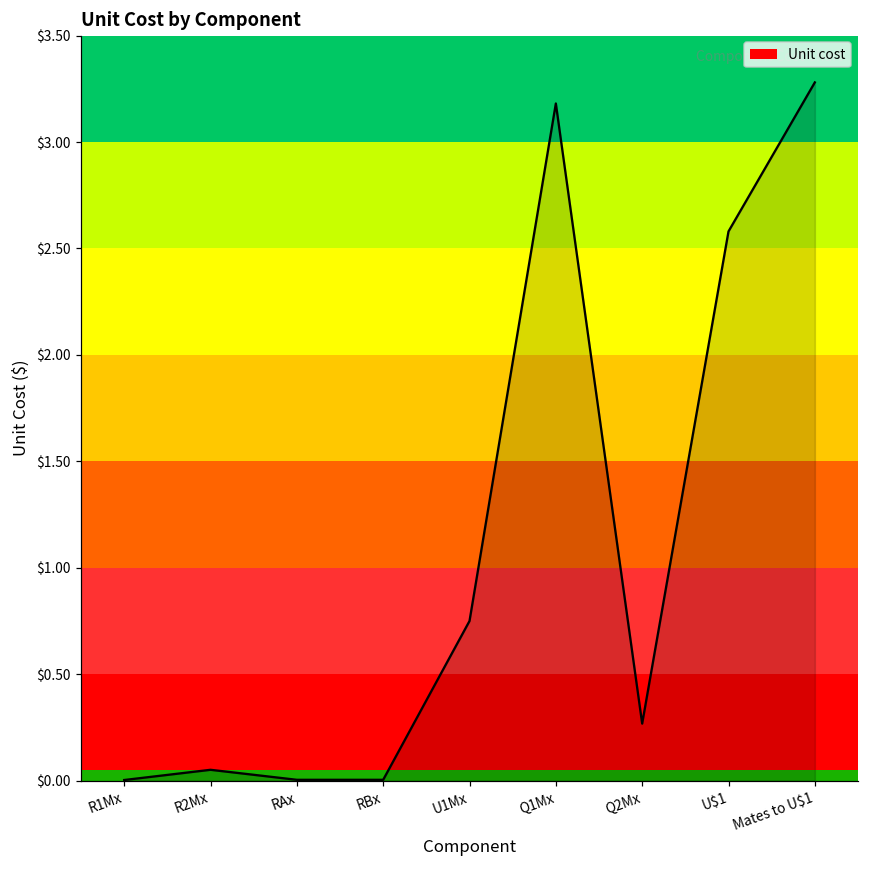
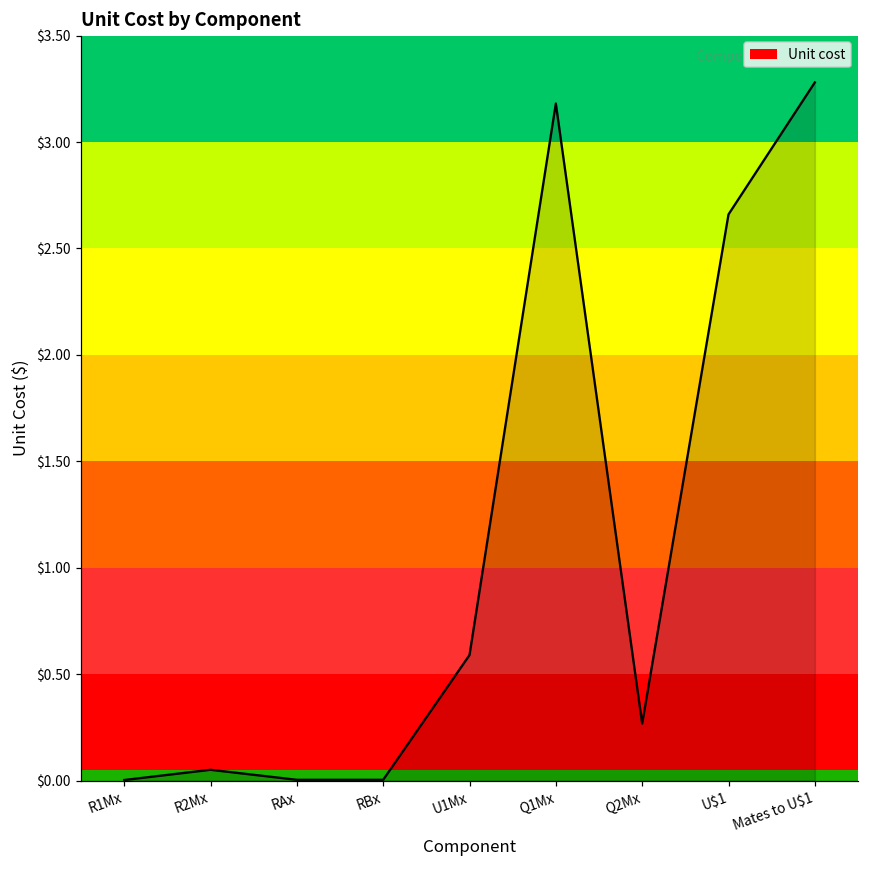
U1Mx: $0.75 -> $0.59
U$1: $2.58 -> $2.66
